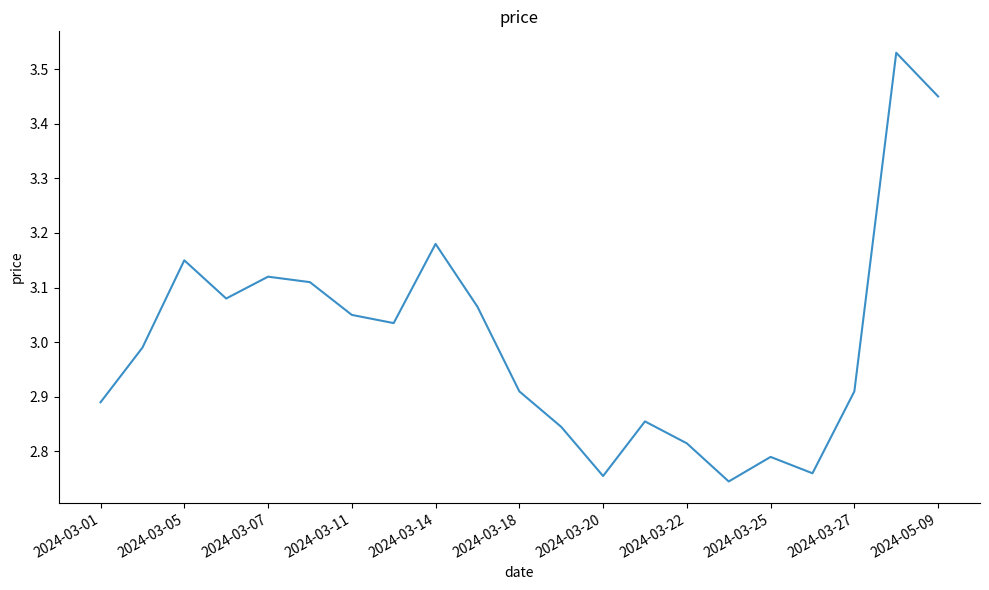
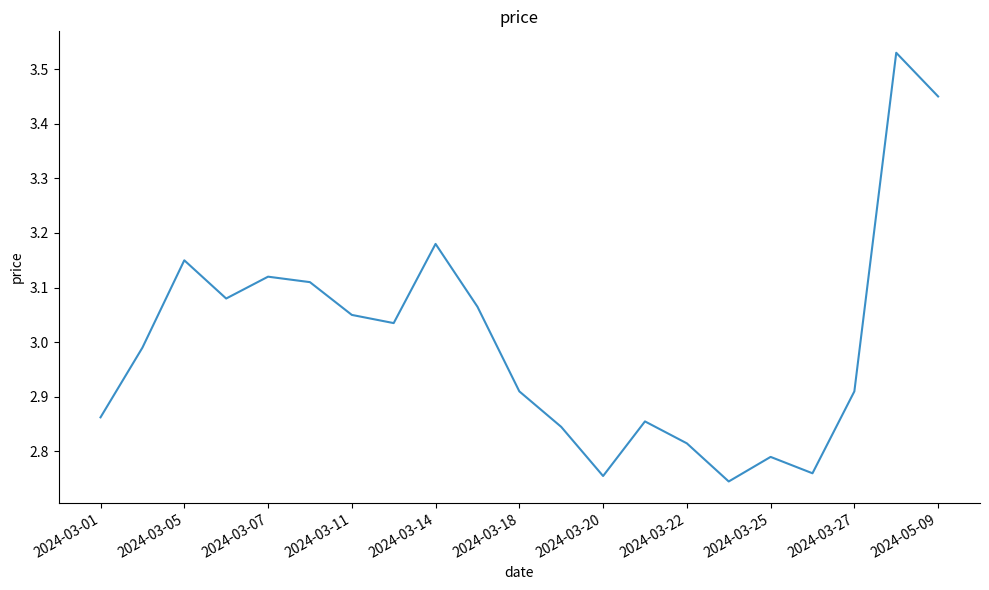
2024-03-01: 2.89 -> 2.86
